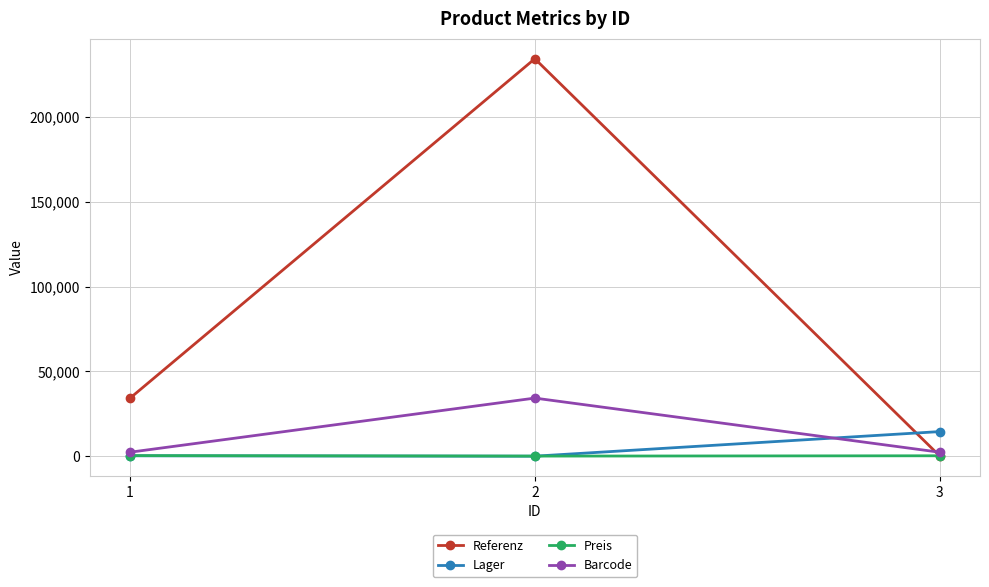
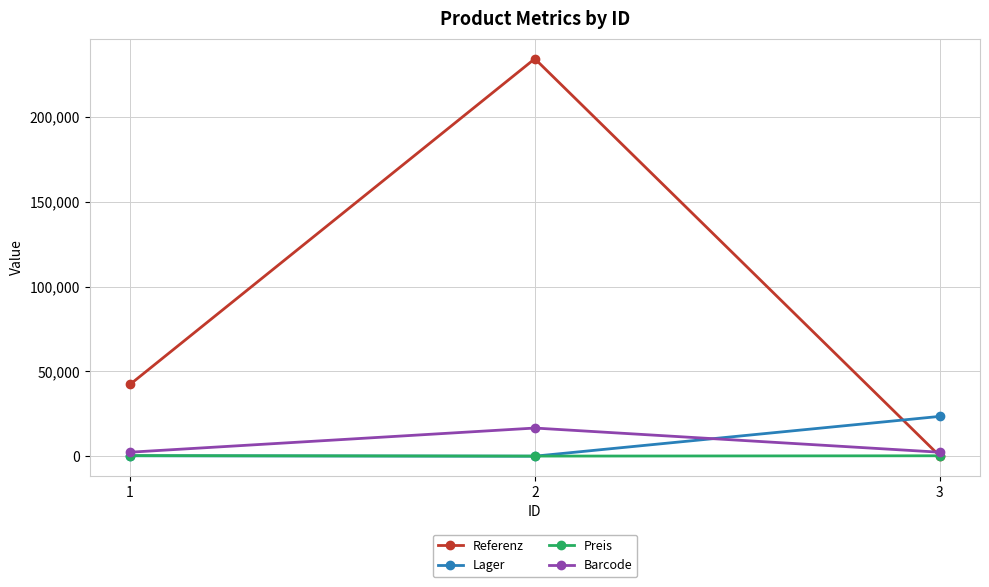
Referenz, 1: 34,000 -> 42,000
Barcode, 2: 34,000 -> 17,000
Lager, 3: 14,000 -> 23,000
